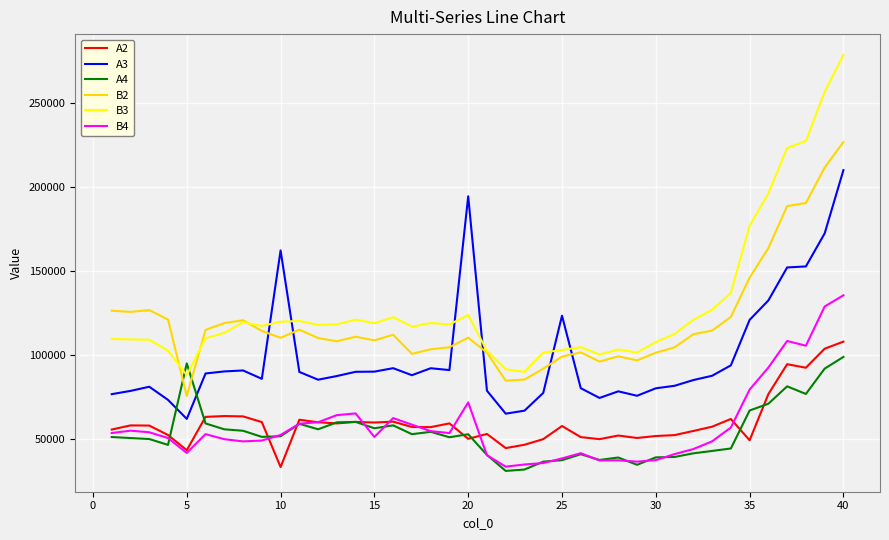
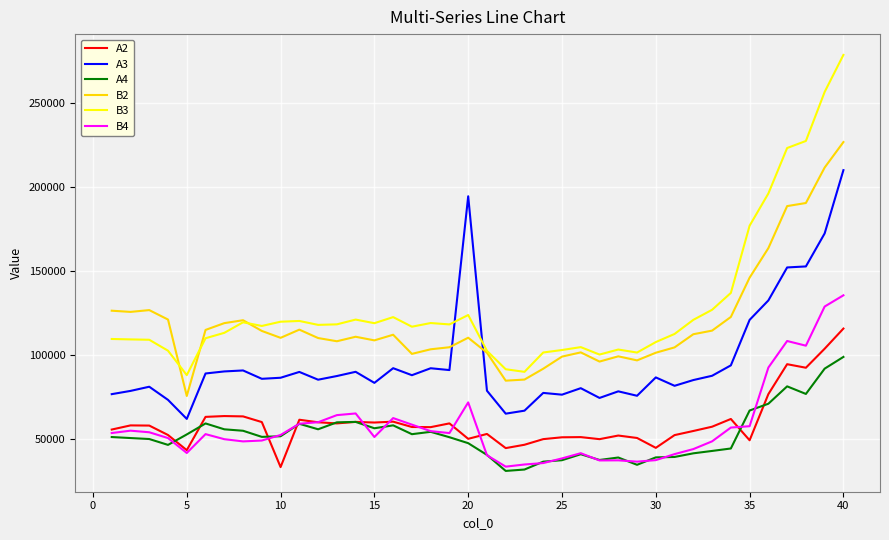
A4, 5: 95000 -> 53000
A3, 10: 162000 -> 86000
A3, 15: 90000 -> 83000
A4, 20: 53000 -> 48000
A2, 25: 58000 -> 51000
A3, 25: 123000 -> 76000
A2, 30: 52000 -> 45000
A3, 30: 80000 -> 87000
B4, 35: 79000 -> 58000
A2, 40: 108000 -> 116000
